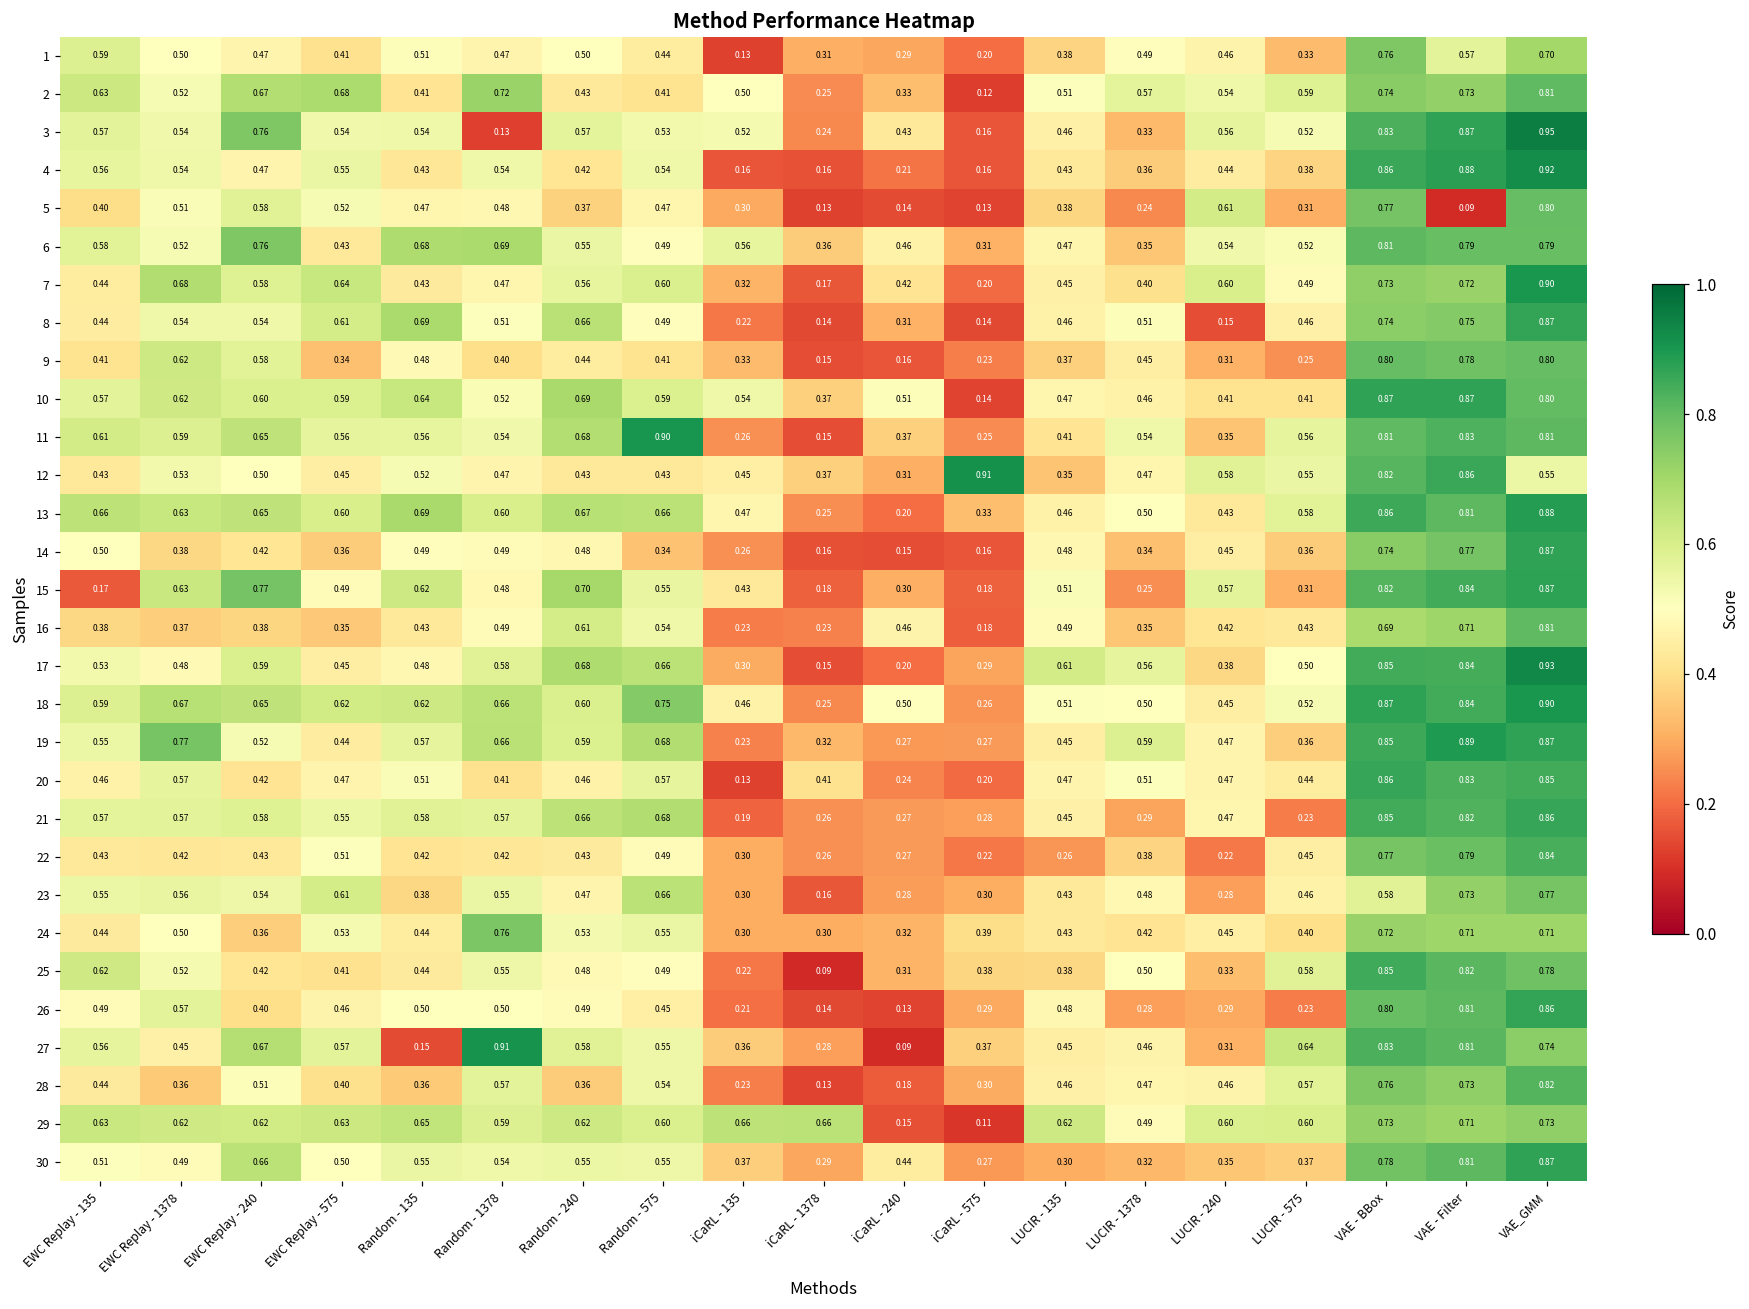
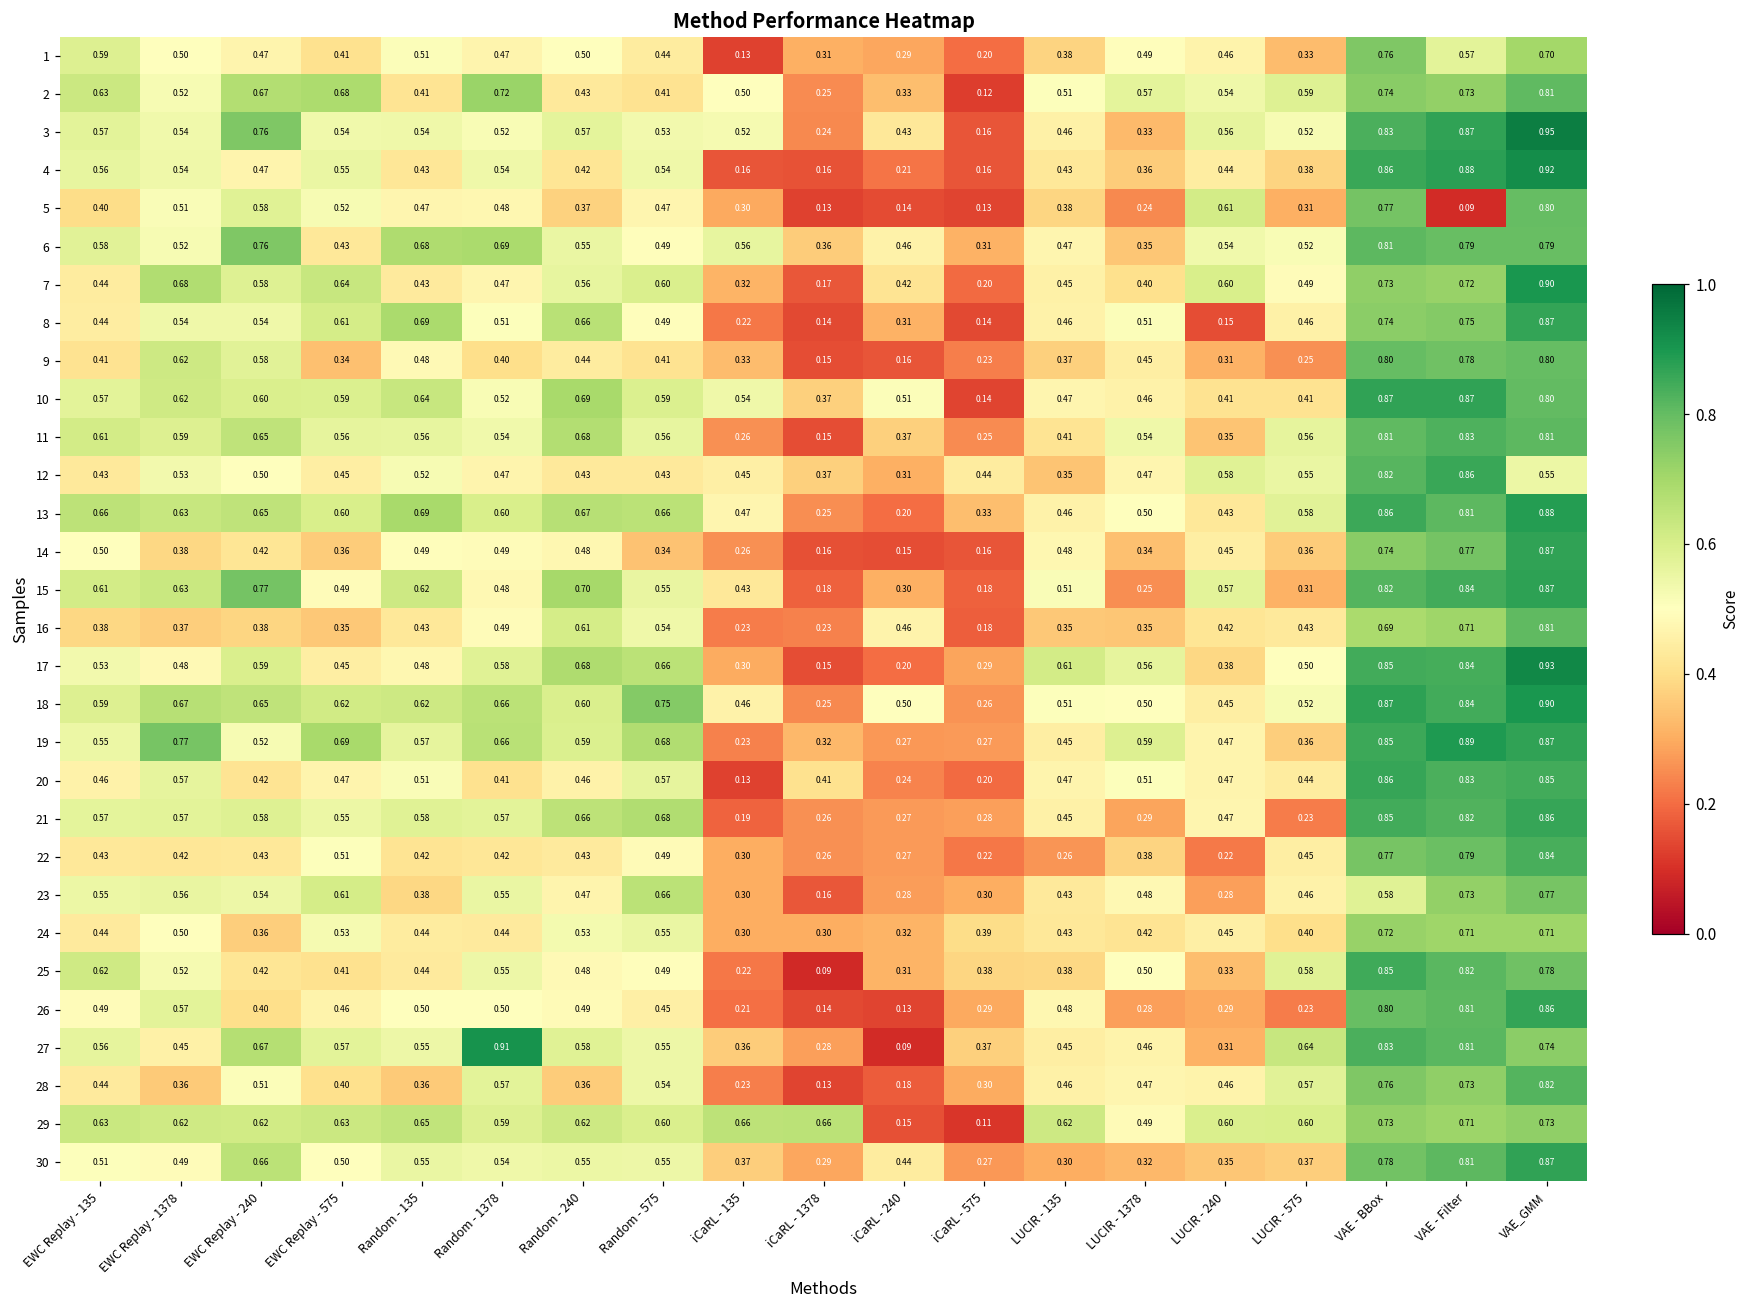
3, Random - 1378: 0.13 -> 0.52
11, Random - 575: 0.90 -> 0.56
12, iCaRL - 575: 0.91 -> 0.44
15, EWC Replay - 135: 0.17 -> 0.61
16, LUCIR - 135: 0.49 -> 0.35
19, EWC Replay - 575: 0.44 -> 0.69
24, Random - 1378: 0.76 -> 0.44
27, Random - 135: 0.15 -> 0.55
